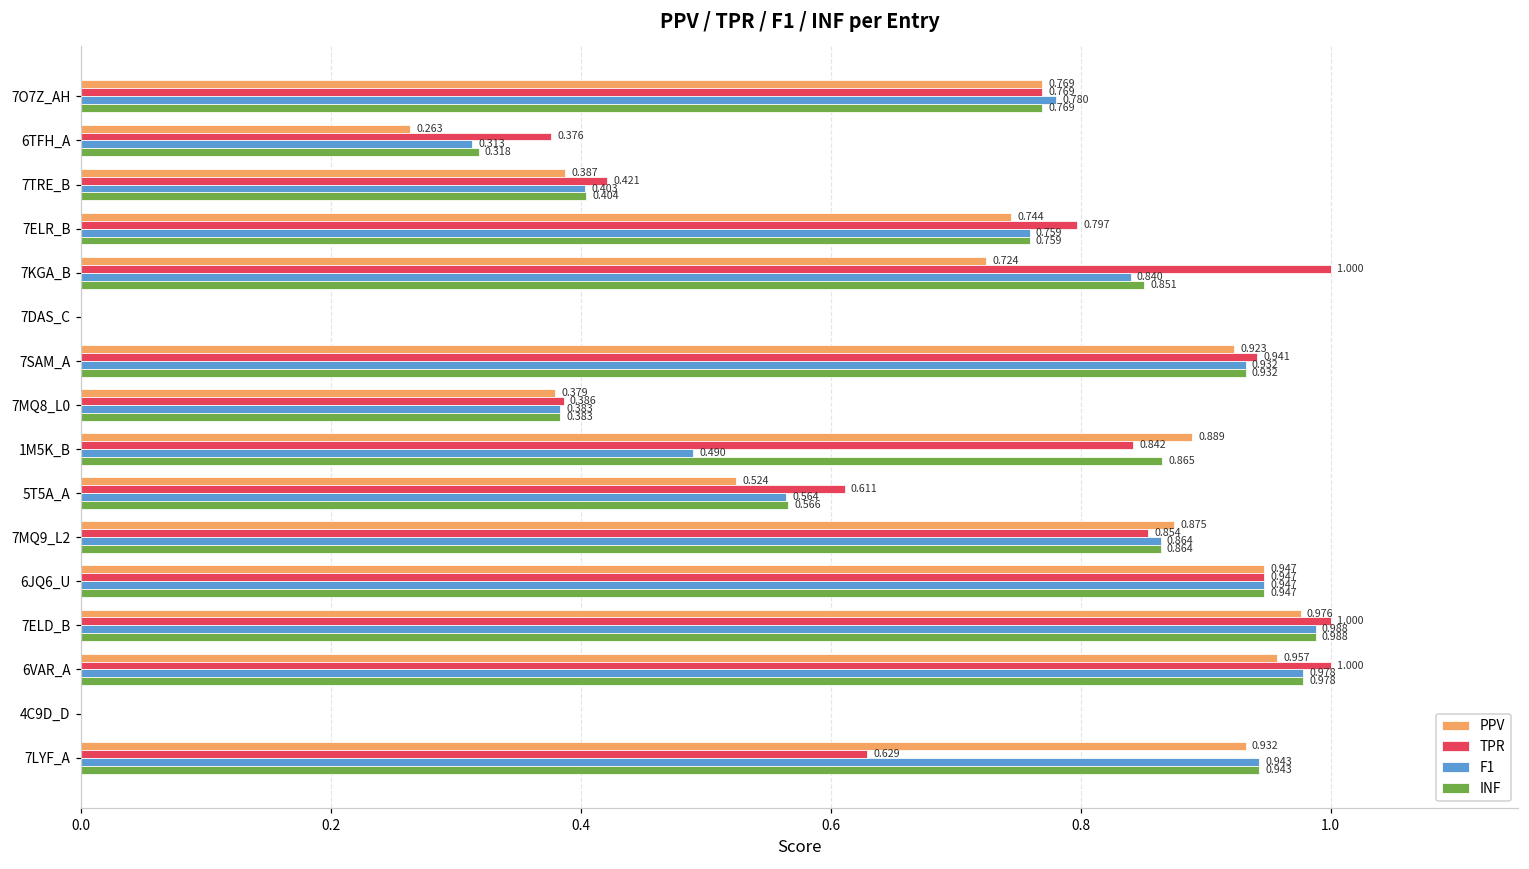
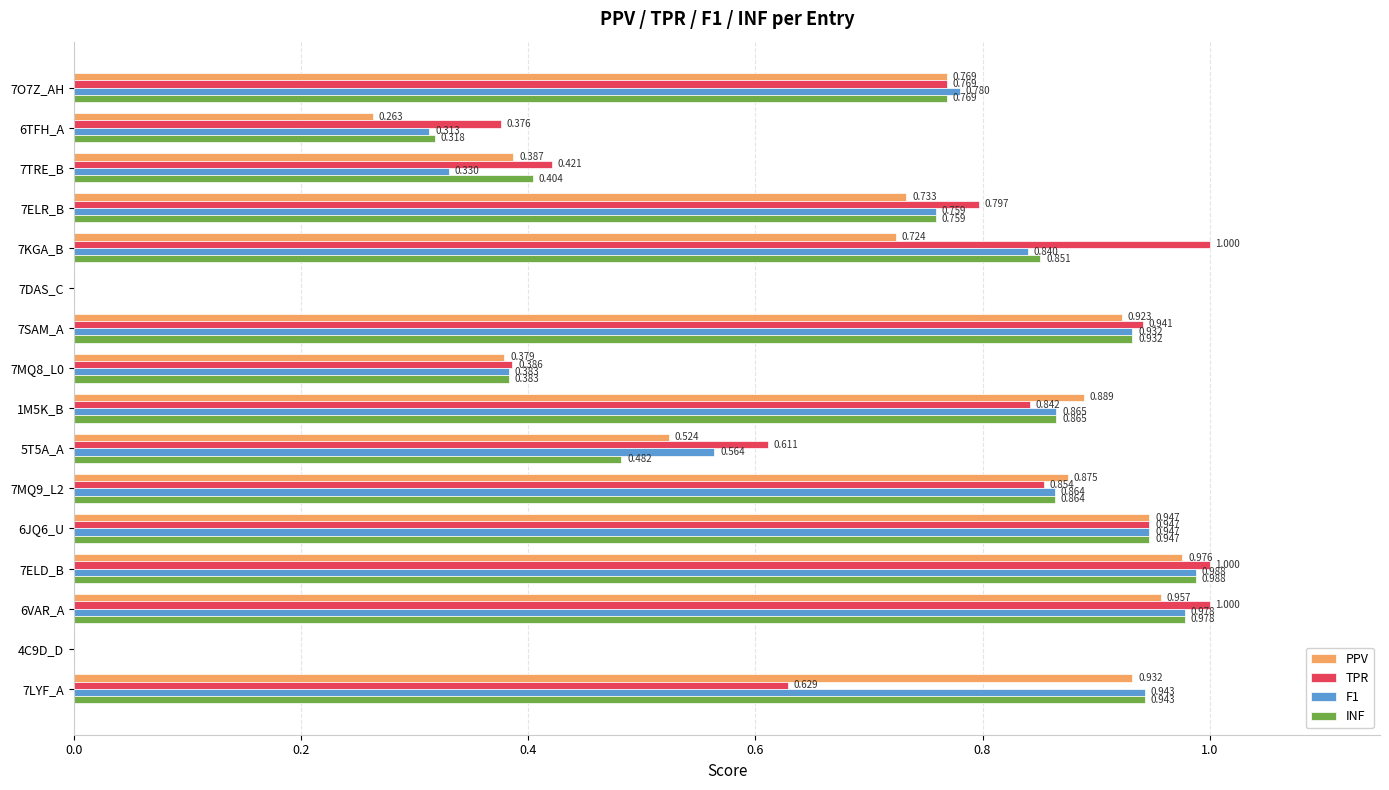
F1, 7TRE_B: 0.403 -> 0.330
PPV, 7ELR_B: 0.744 -> 0.733
F1, 1M5K_B: 0.490 -> 0.865
INF, 5T5A_A: 0.566 -> 0.482
